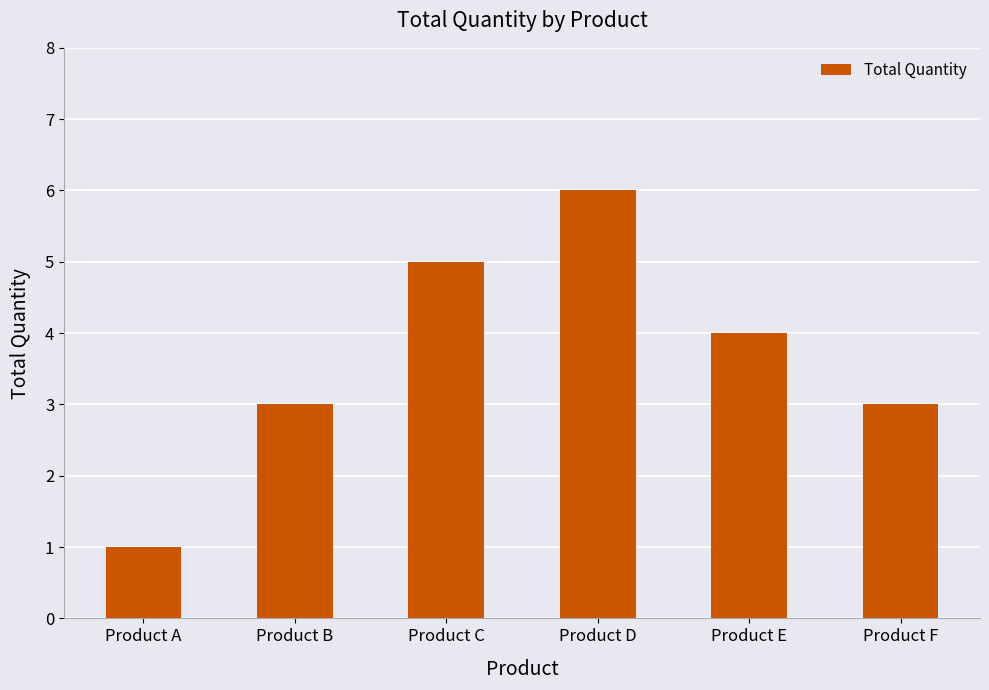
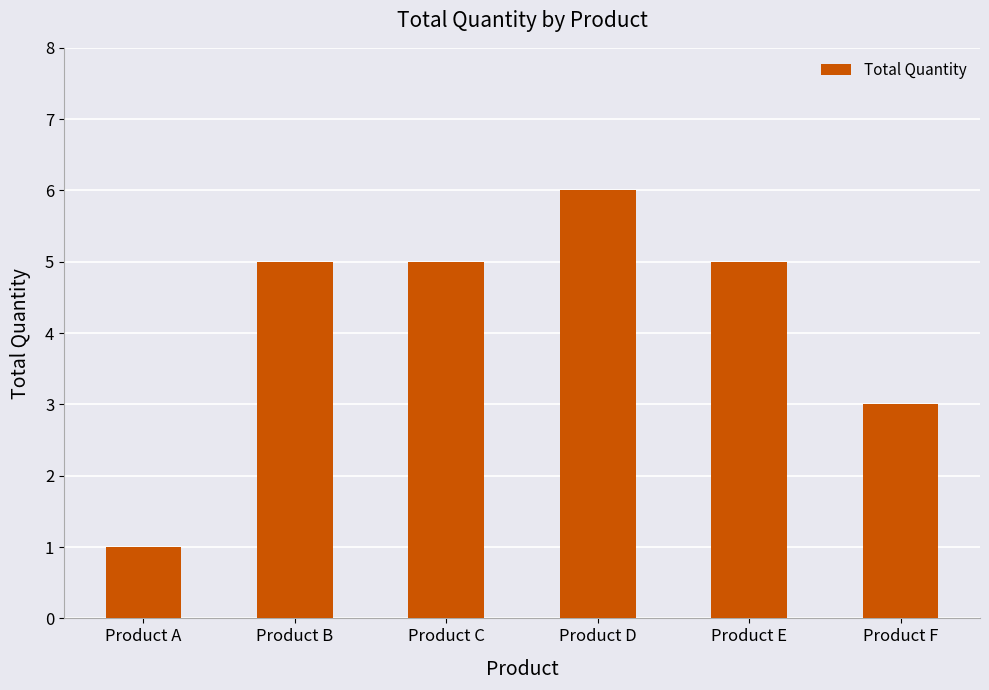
Product B: 3 -> 5
Product E: 4 -> 5
